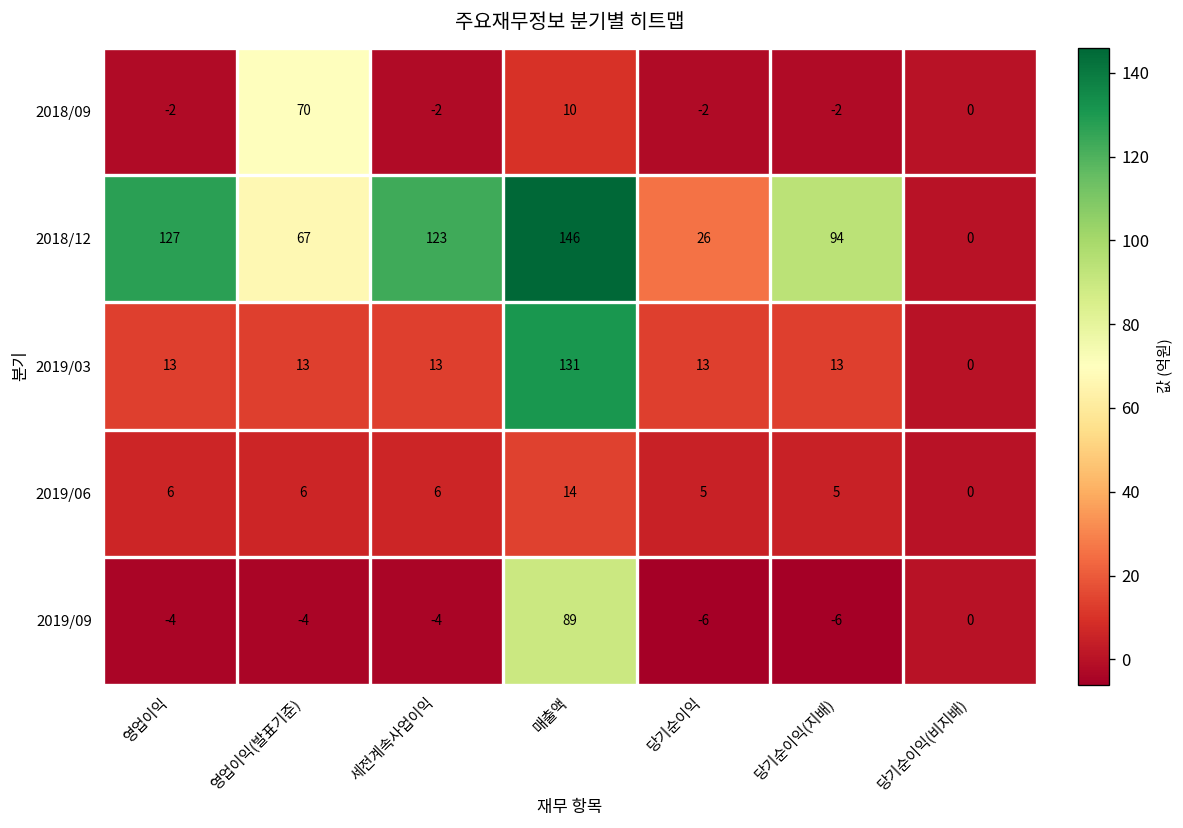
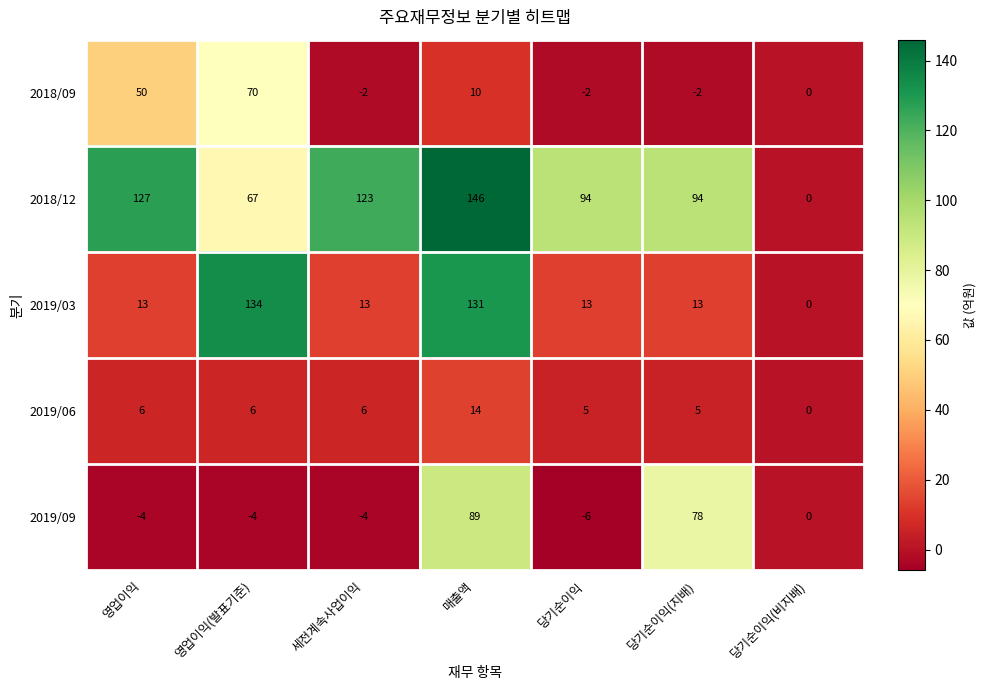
2018/09, 영업이익: -2 -> 50
2018/12, 당기순이익: 26 -> 94
2019/03, 영업이익(발표기준): 13 -> 134
2019/09, 당기순이익(지배): -6 -> 78
